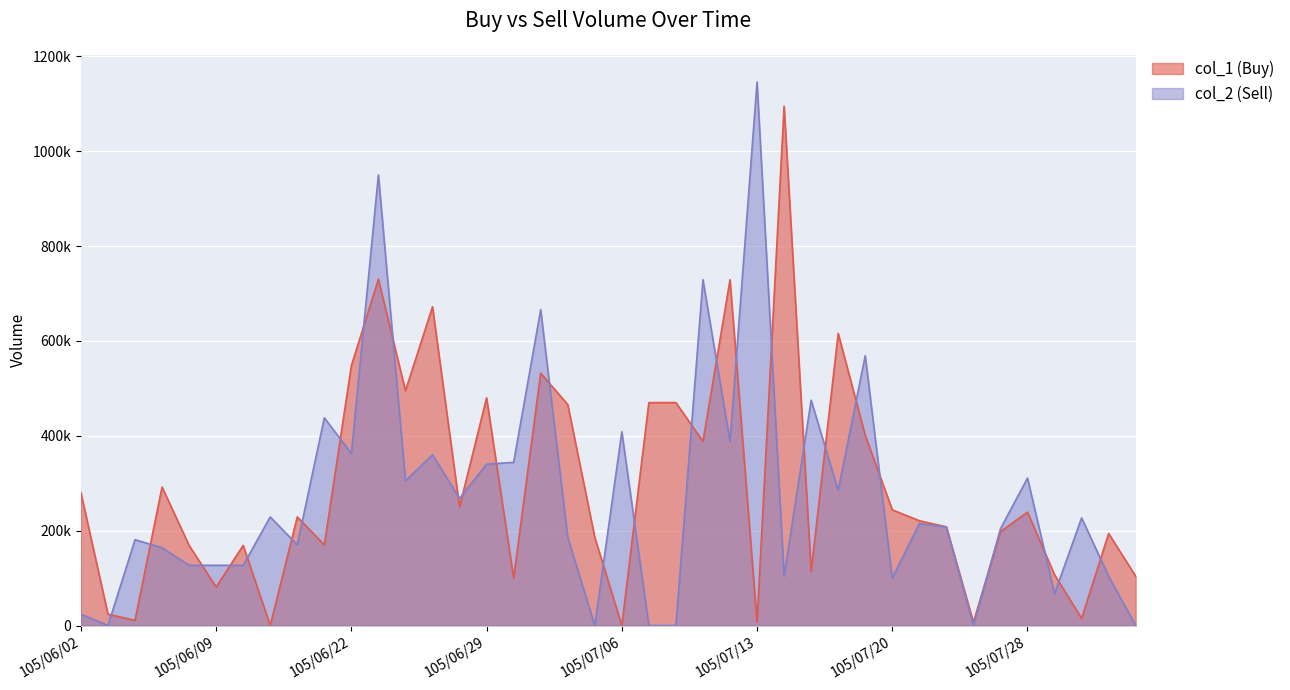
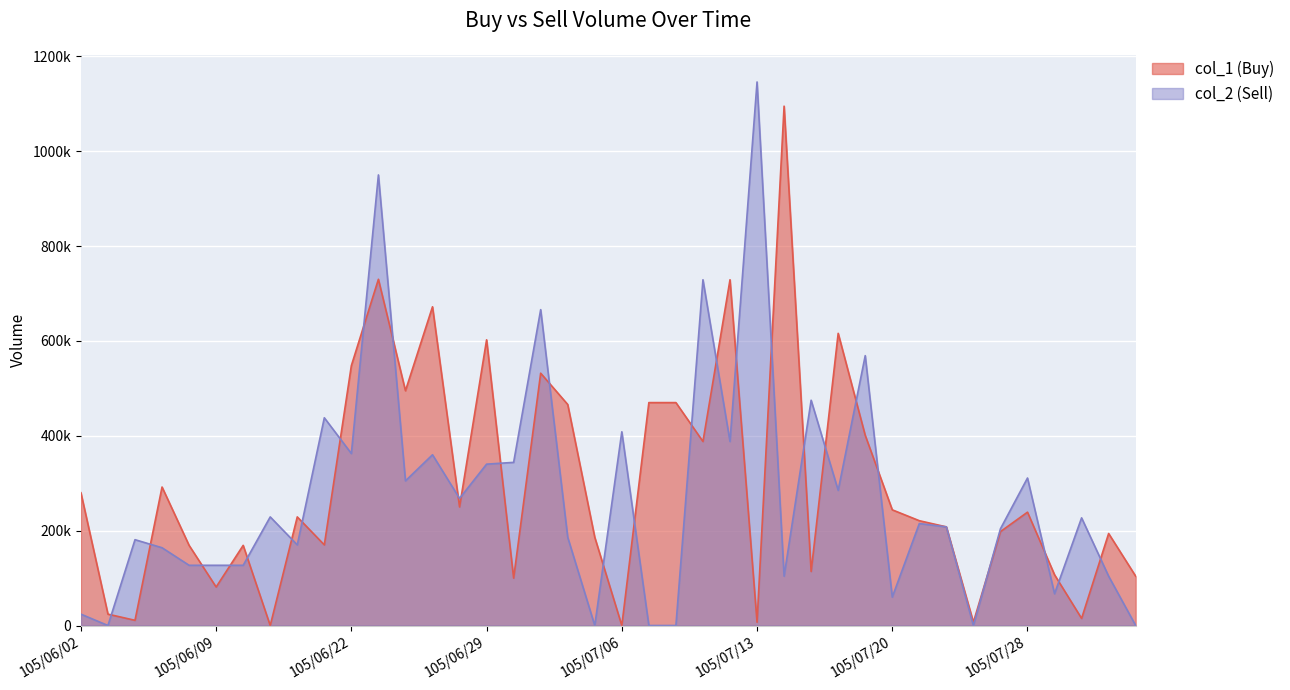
col_1 (Buy), 105/06/29: 480000 -> 600000
col_2 (Sell), 105/07/20: 100000 -> 60000
